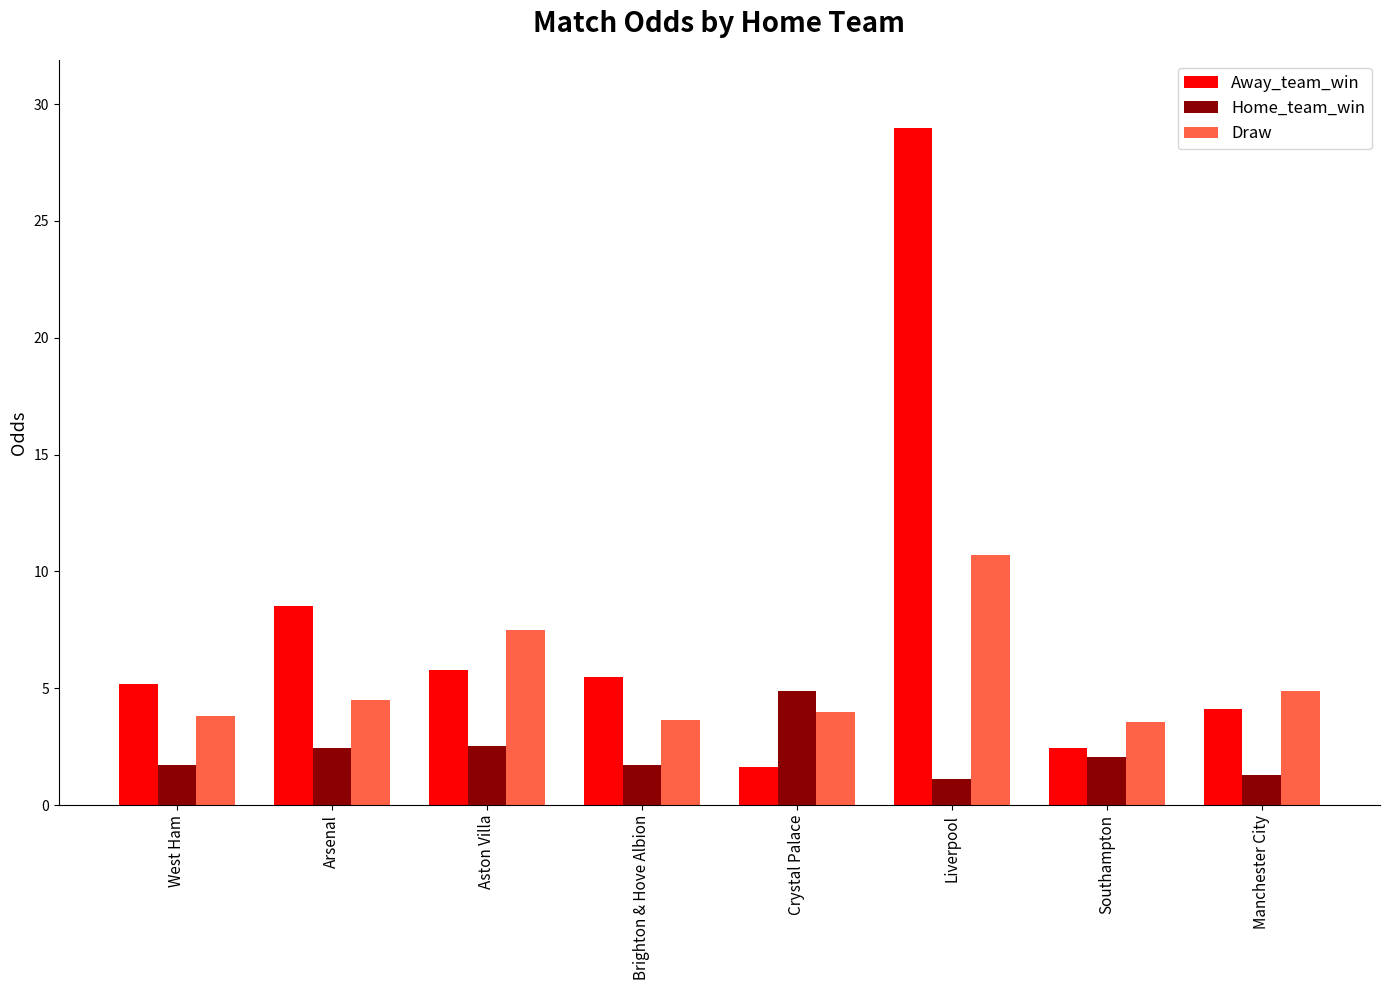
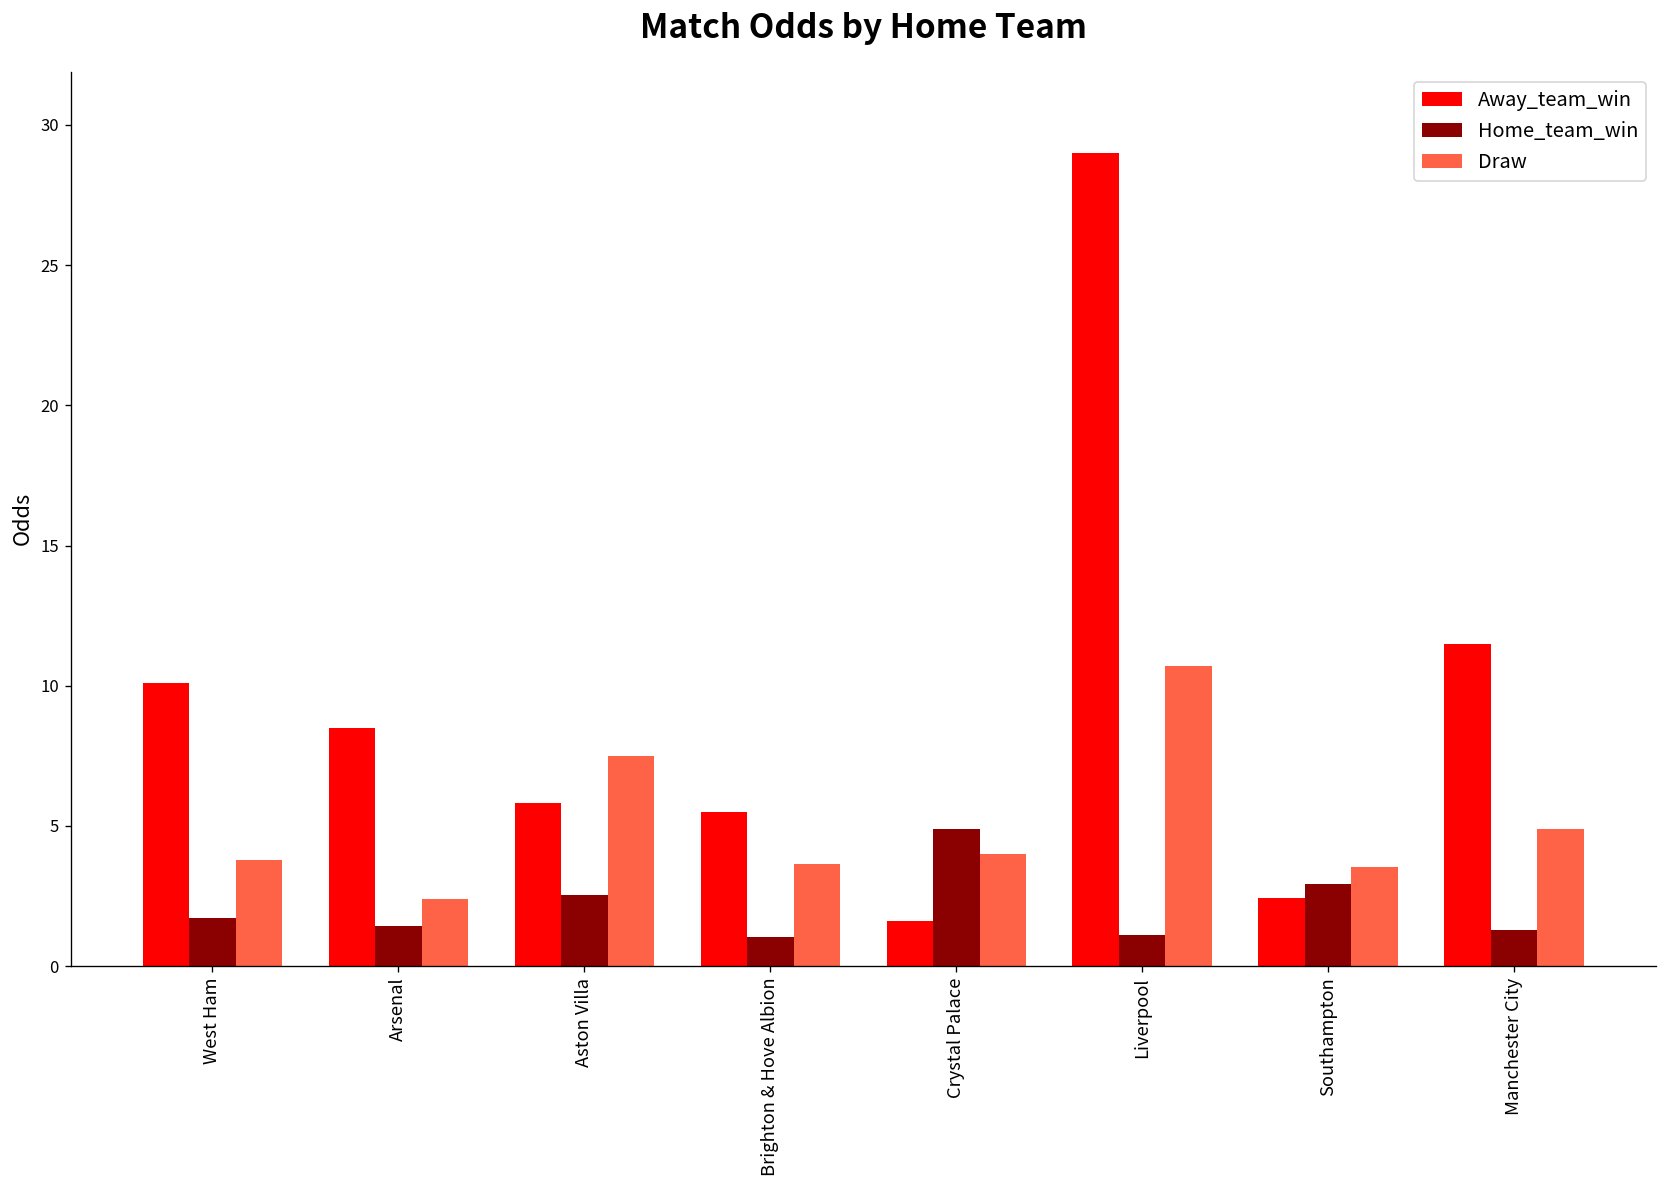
Away_team_win, West Ham: 5.2 -> 10.1
Home_team_win, Arsenal: 2.5 -> 1.4
Draw, Arsenal: 4.5 -> 2.4
Home_team_win, Brighton & Hove Albion: 1.7 -> 1.0
Home_team_win, Southampton: 2.1 -> 2.9
Away_team_win, Manchester City: 4.1 -> 11.5
